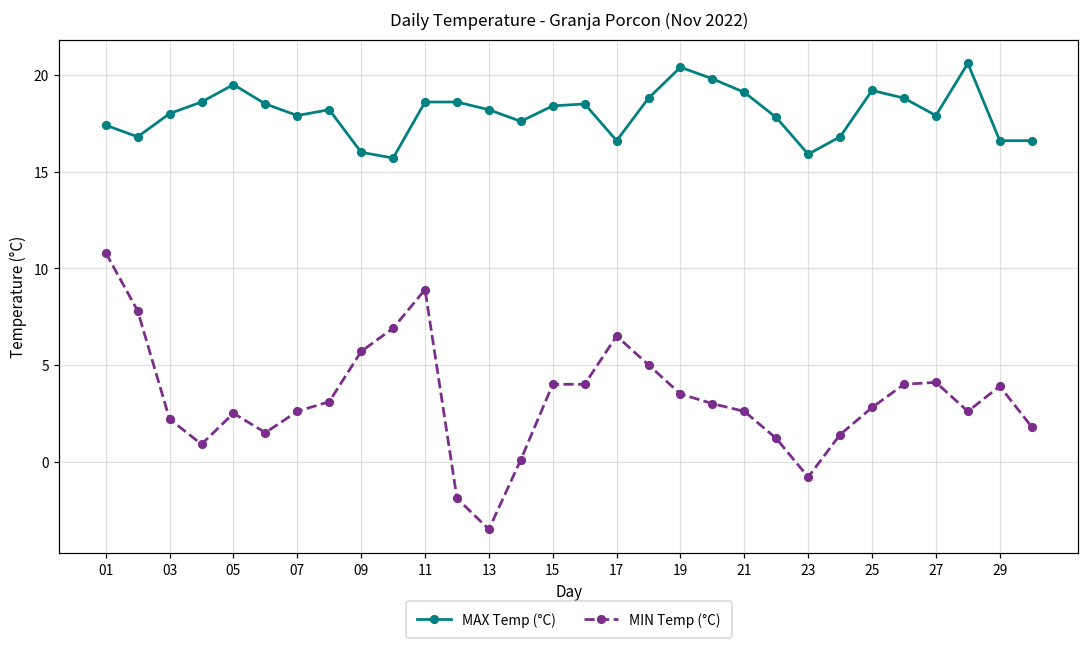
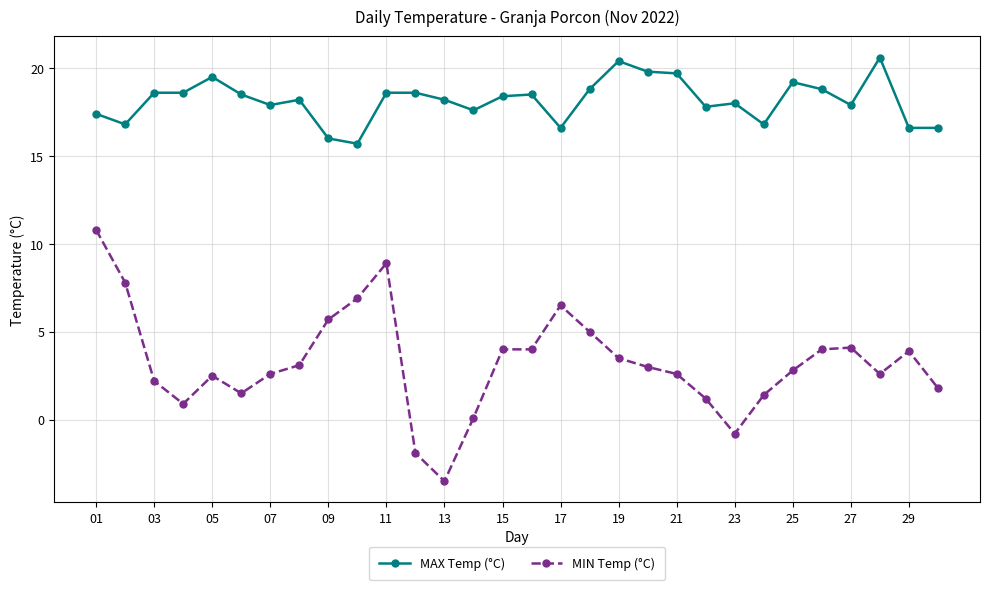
MAX Temp (°C), 03: 18.0 -> 18.6
MAX Temp (°C), 21: 19.1 -> 19.7
MAX Temp (°C), 23: 15.9 -> 18.0
